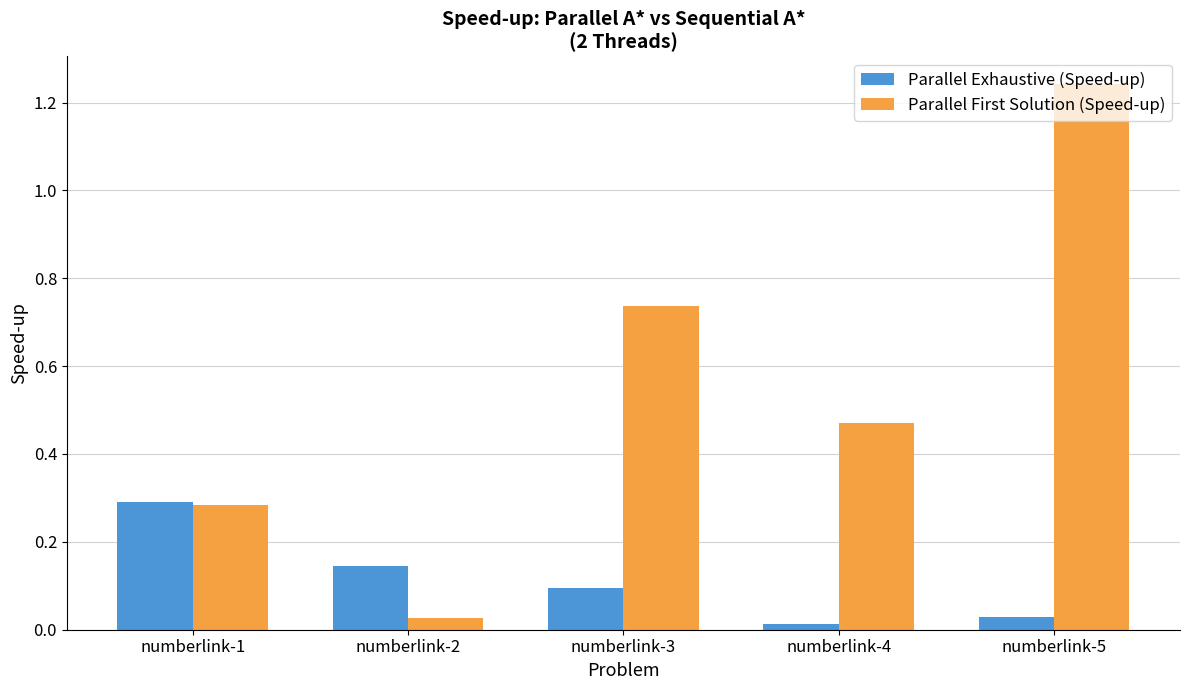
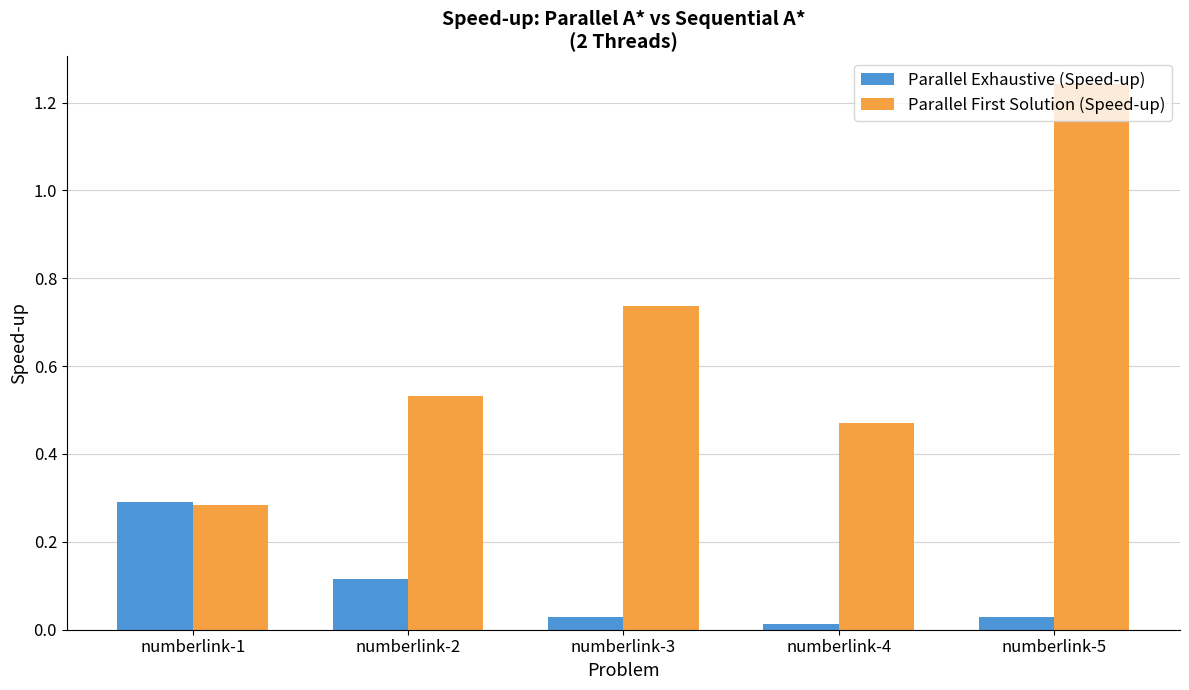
Parallel Exhaustive (Speed-up), numberlink-2: 0.15 -> 0.12
Parallel First Solution (Speed-up), numberlink-2: 0.03 -> 0.53
Parallel Exhaustive (Speed-up), numberlink-3: 0.10 -> 0.03
